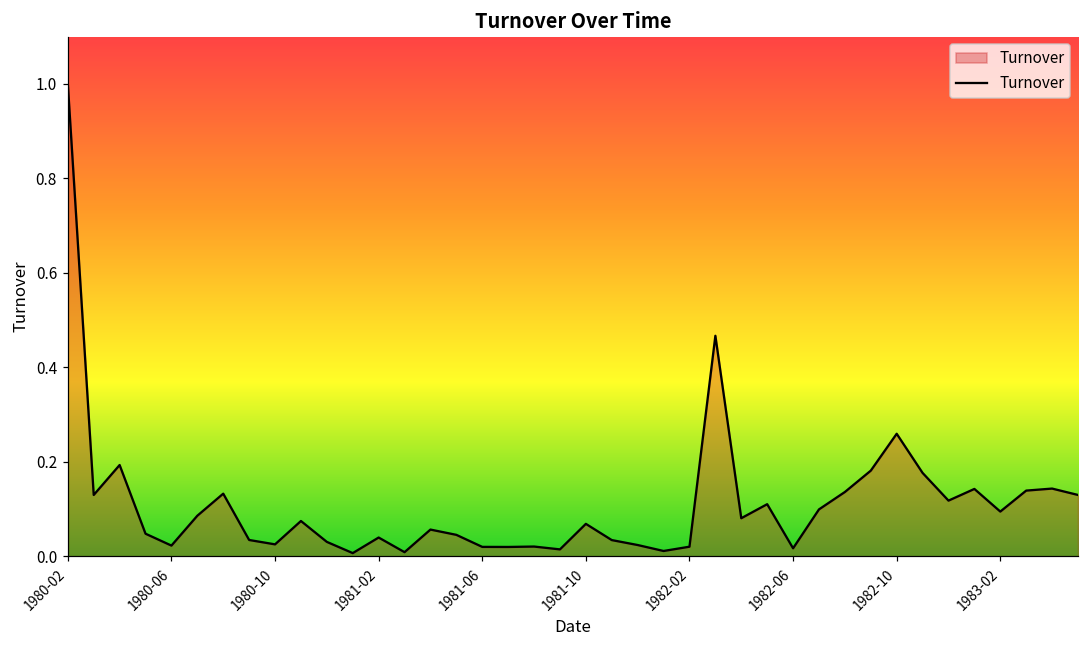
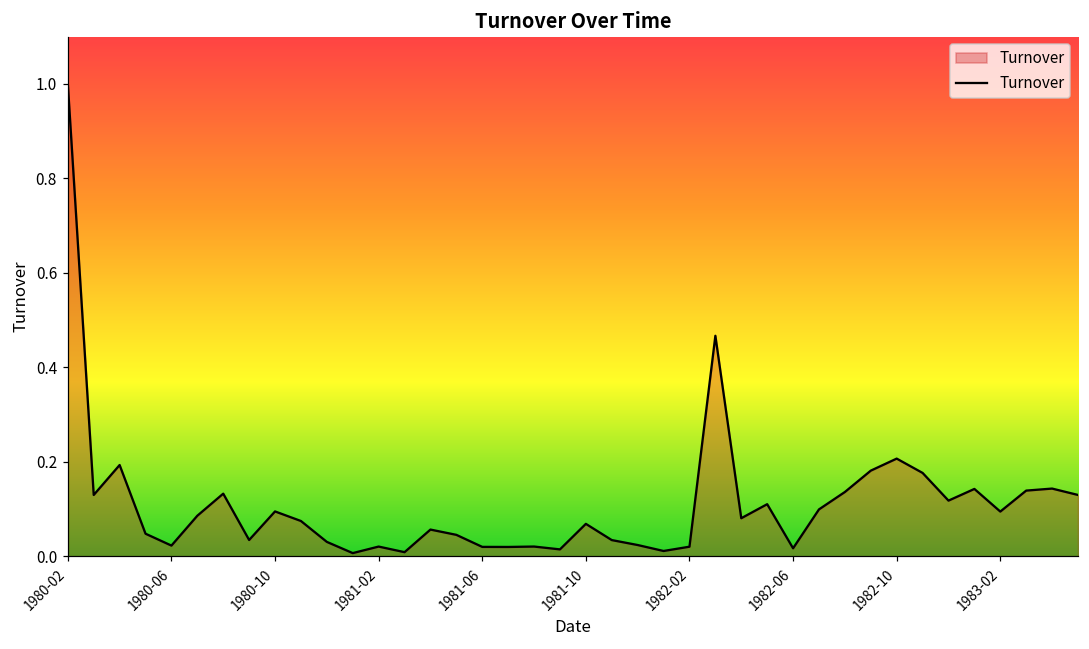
1980-10: 0.03 -> 0.10
1981-02: 0.04 -> 0.02
1982-10: 0.26 -> 0.21
